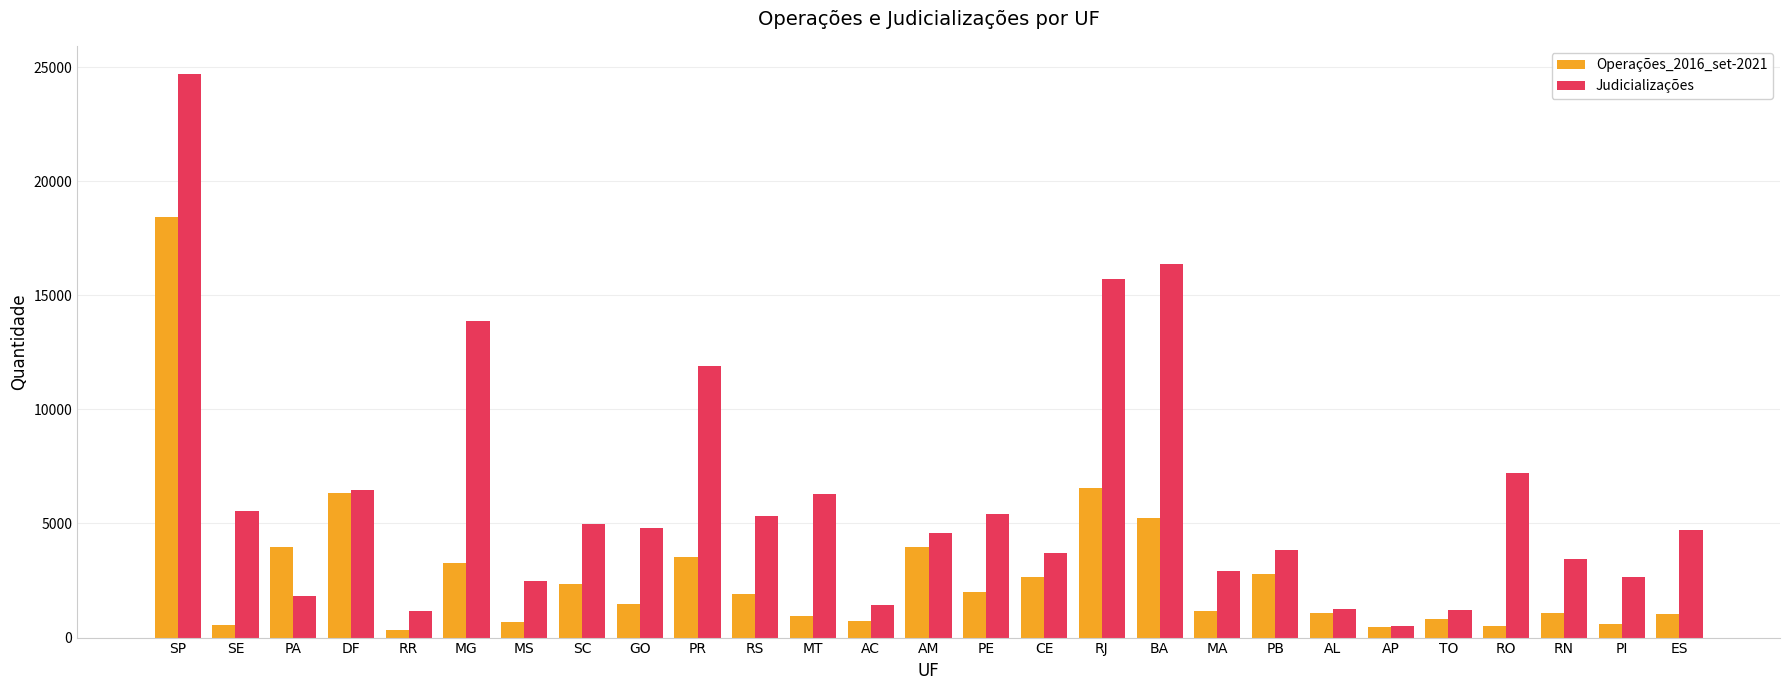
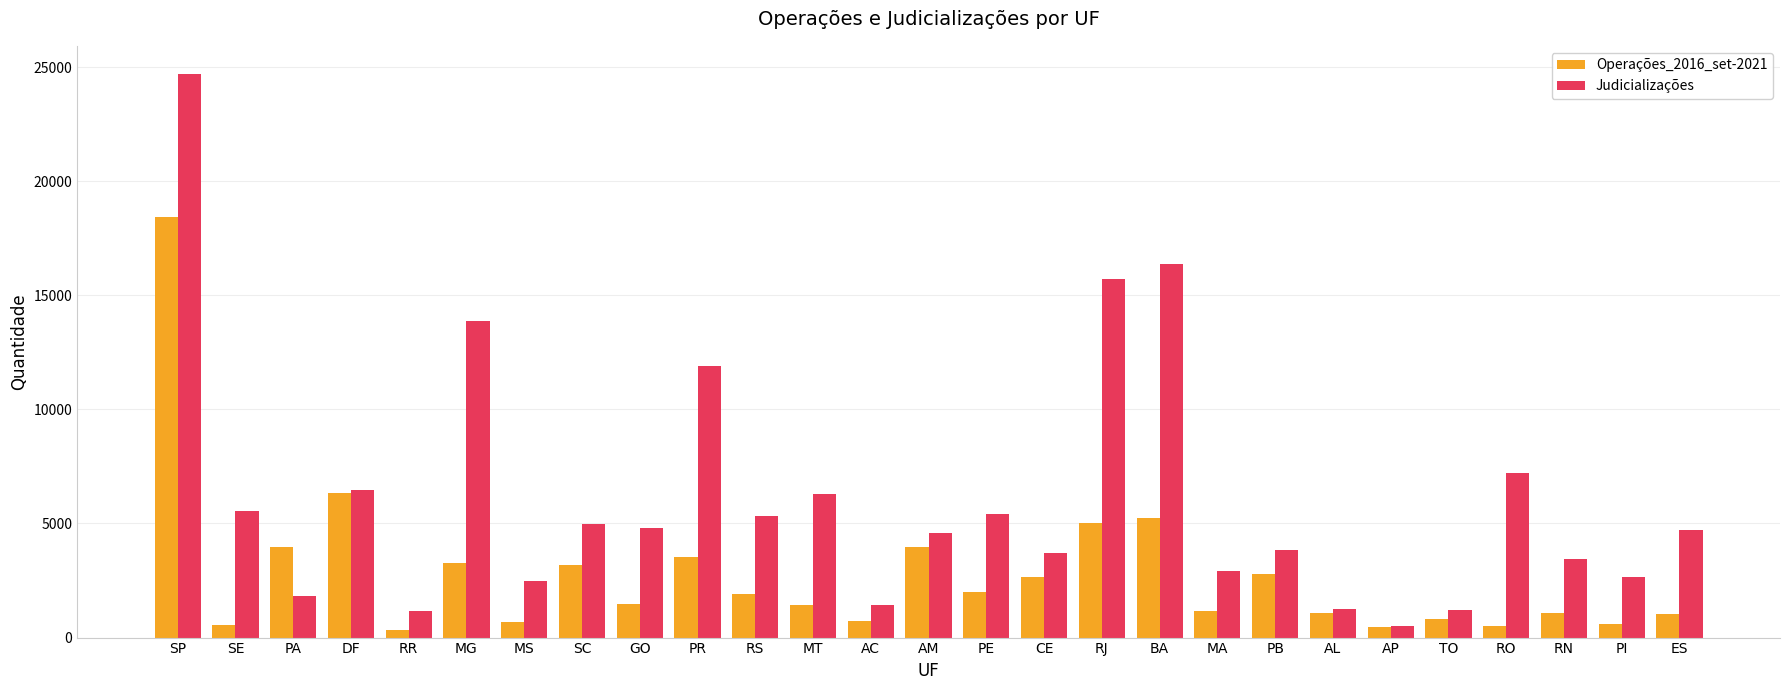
Operações_2016_set-2021, SC: 2300 -> 3200
Operações_2016_set-2021, MT: 900 -> 1400
Operações_2016_set-2021, RJ: 6600 -> 5000
